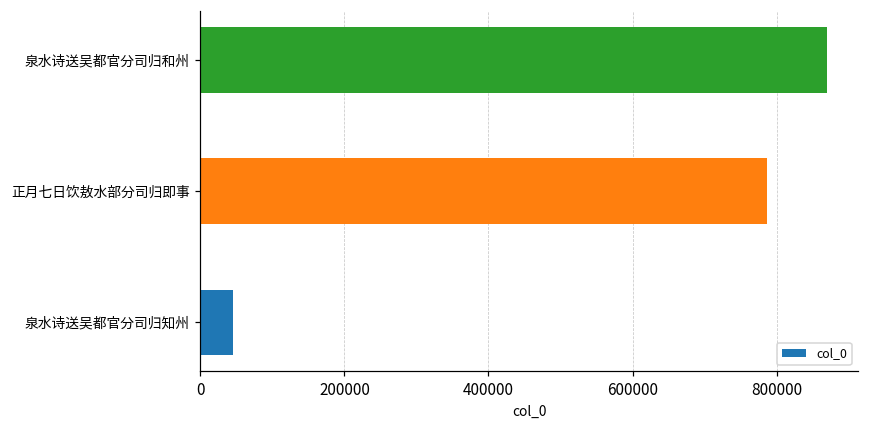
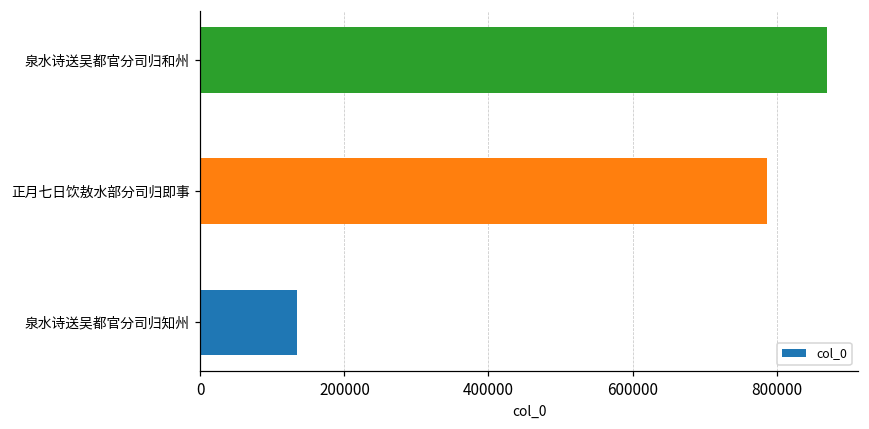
泉水诗送吴都官分司归知州: 50000 -> 130000
